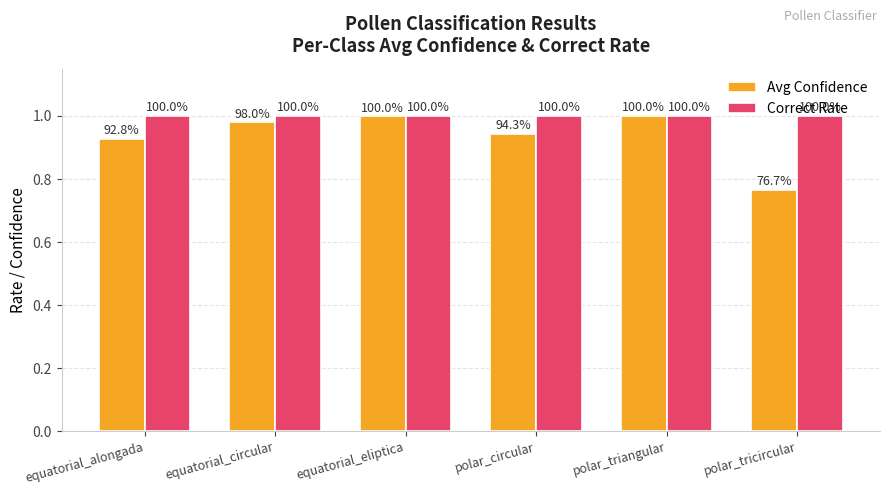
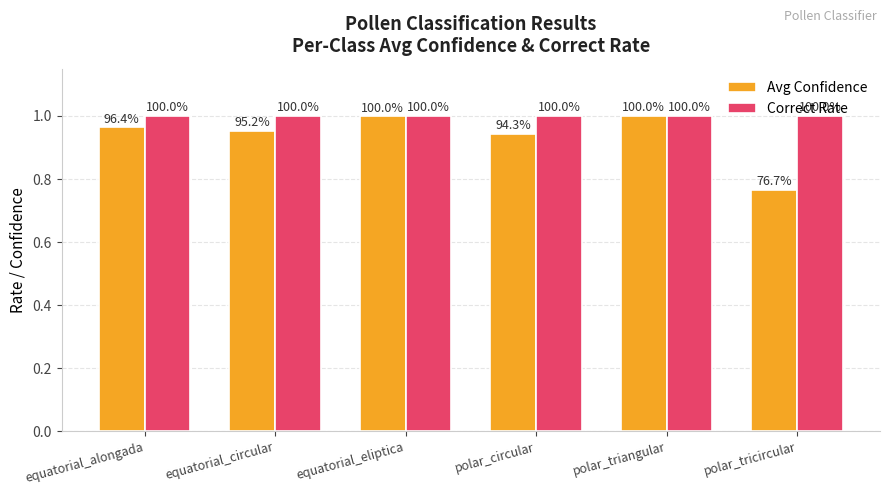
Avg Confidence, equatorial_alongada: 92.8% -> 96.4%
Avg Confidence, equatorial_circular: 98.0% -> 95.2%
